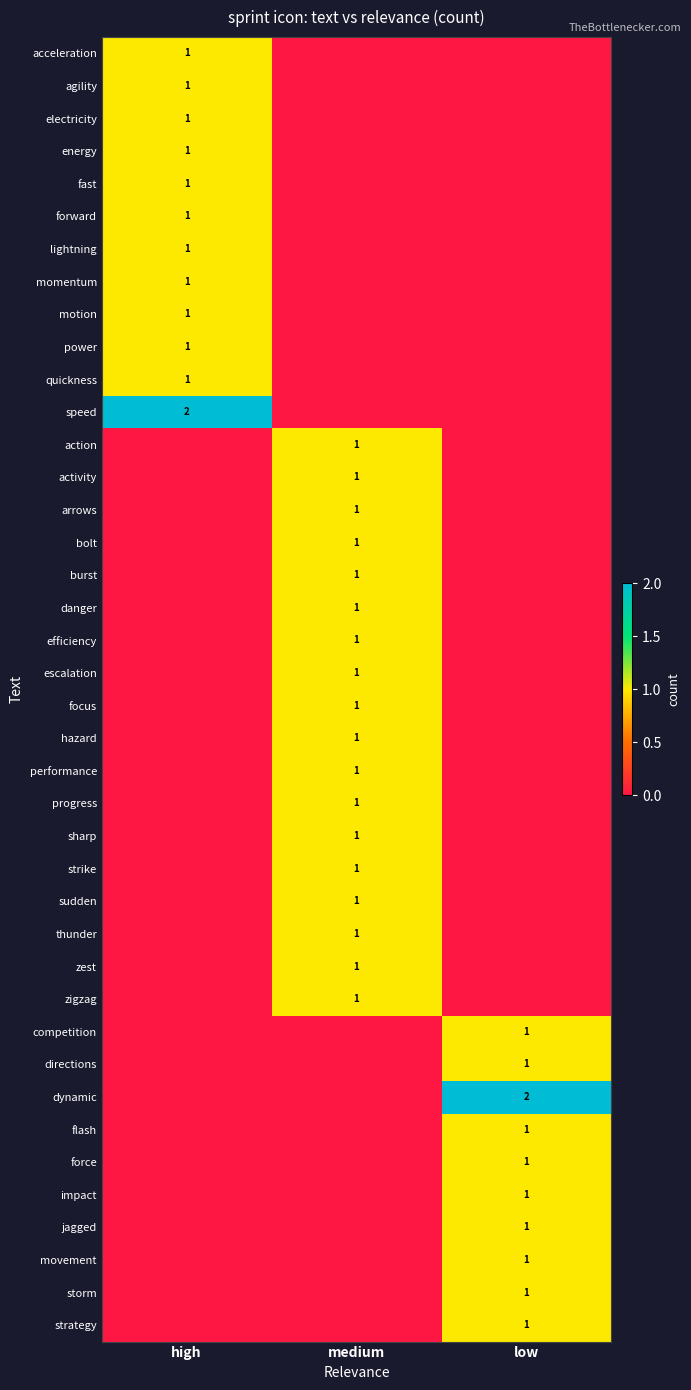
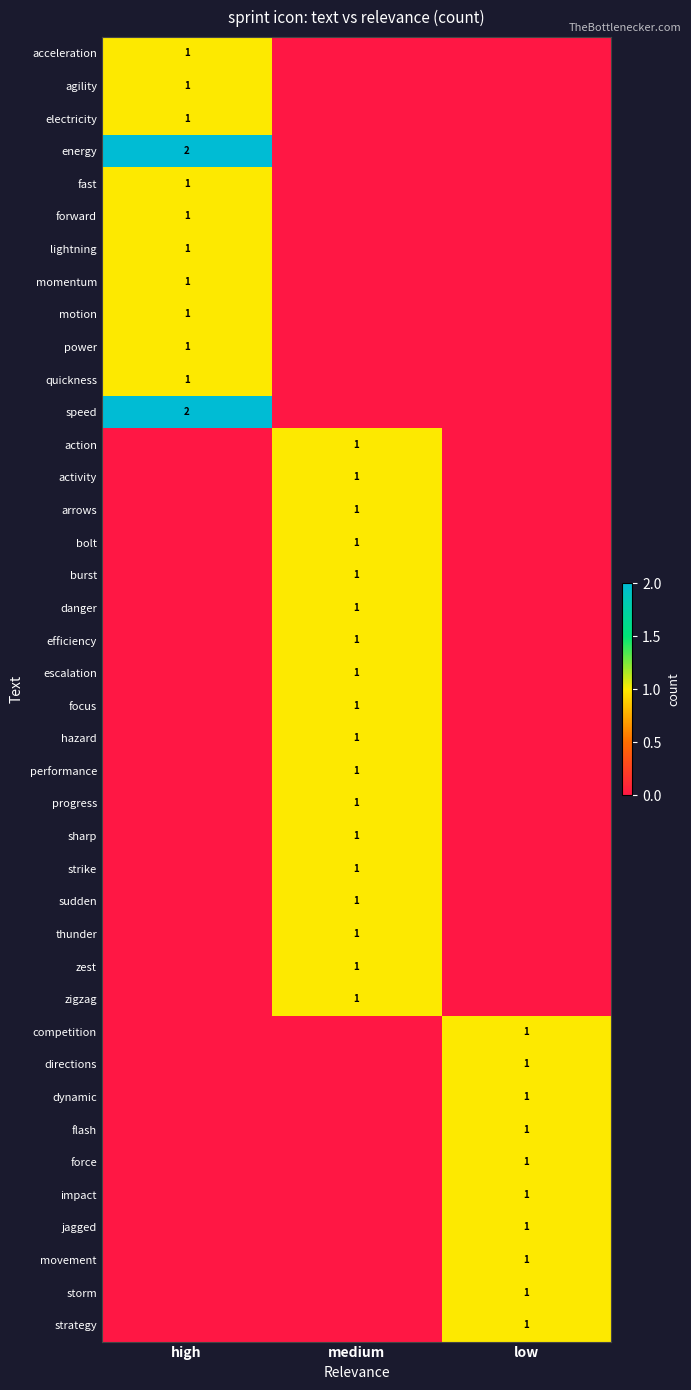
energy, high: 1 -> 2
dynamic, low: 2 -> 1
